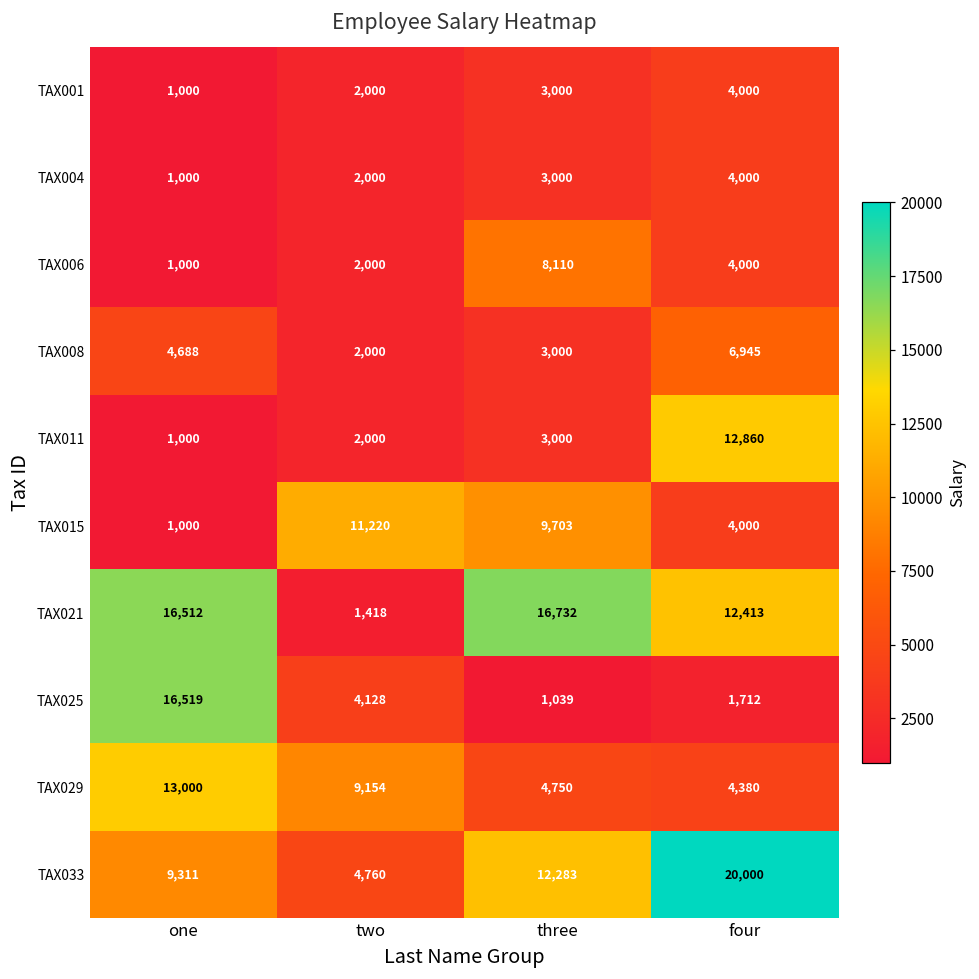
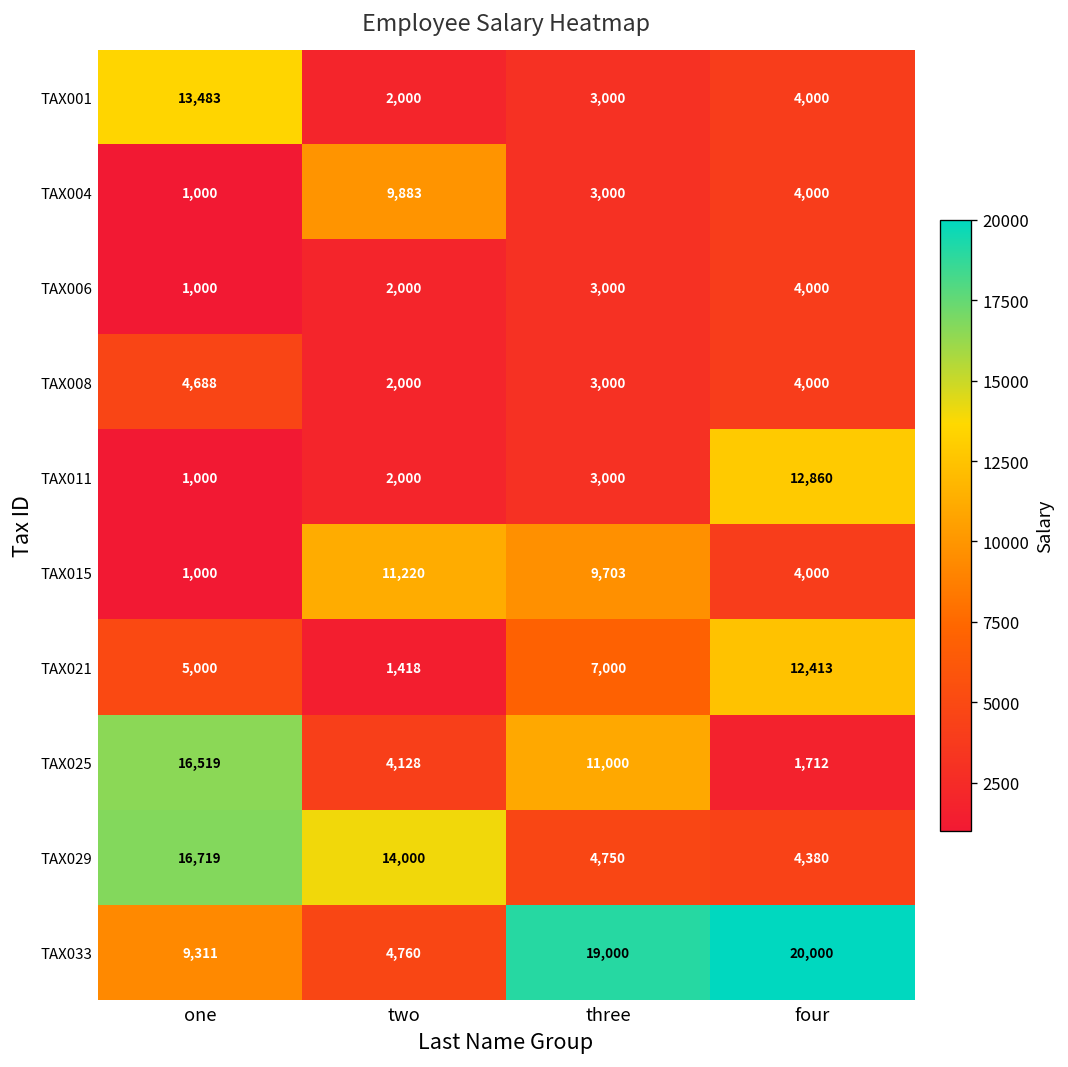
TAX001, one: 1,000 -> 13,483
TAX004, two: 2,000 -> 9,883
TAX006, three: 8,110 -> 3,000
TAX008, four: 6,945 -> 4,000
TAX021, one: 16,512 -> 5,000
TAX021, three: 16,732 -> 7,000
TAX025, three: 1,039 -> 11,000
TAX029, one: 13,000 -> 16,719
TAX029, two: 9,154 -> 14,000
TAX033, three: 12,283 -> 19,000
